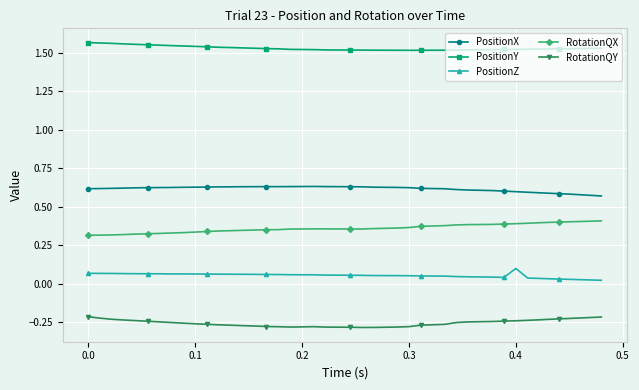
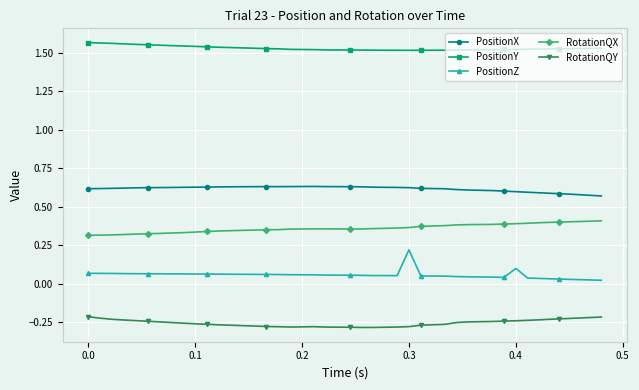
PositionZ, 0.3: 0.05 -> 0.22
